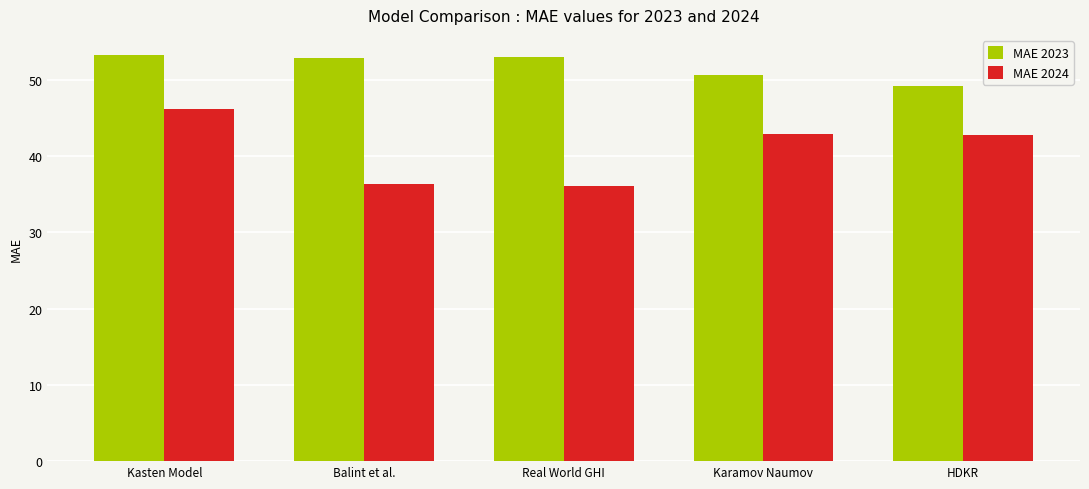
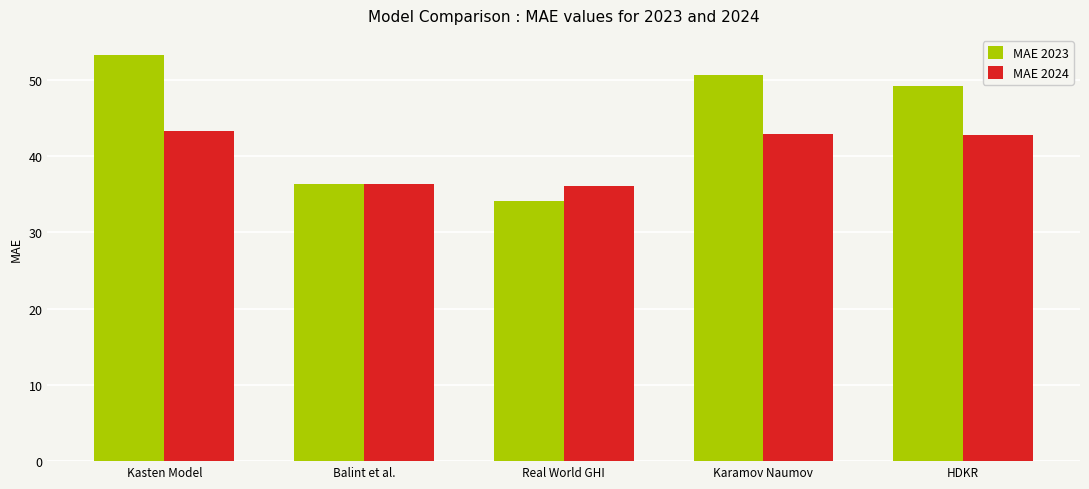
MAE 2024, Kasten Model: 46 -> 43
MAE 2023, Balint et al.: 53 -> 36
MAE 2023, Real World GHI: 53 -> 34
